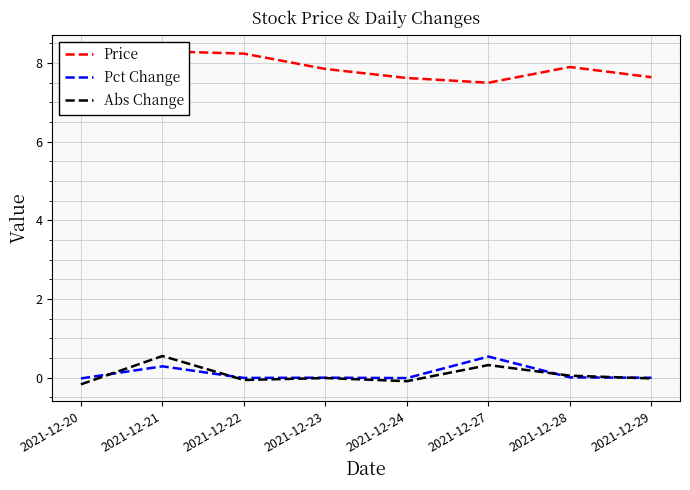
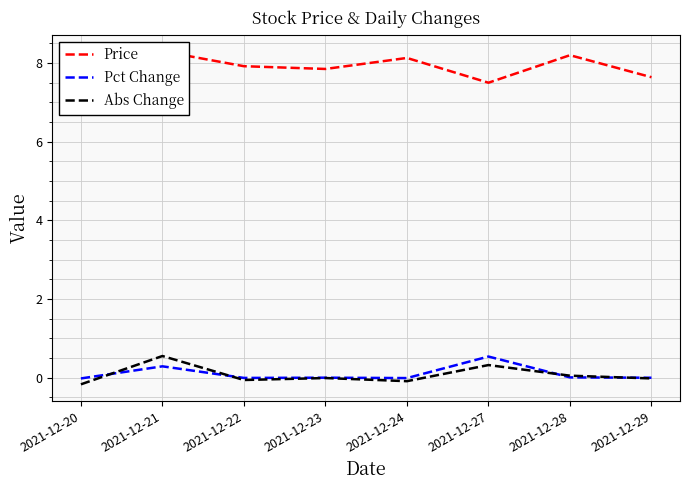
Price, 2021-12-22: 8.2 -> 7.9
Price, 2021-12-24: 7.6 -> 8.1
Price, 2021-12-28: 7.9 -> 8.2
